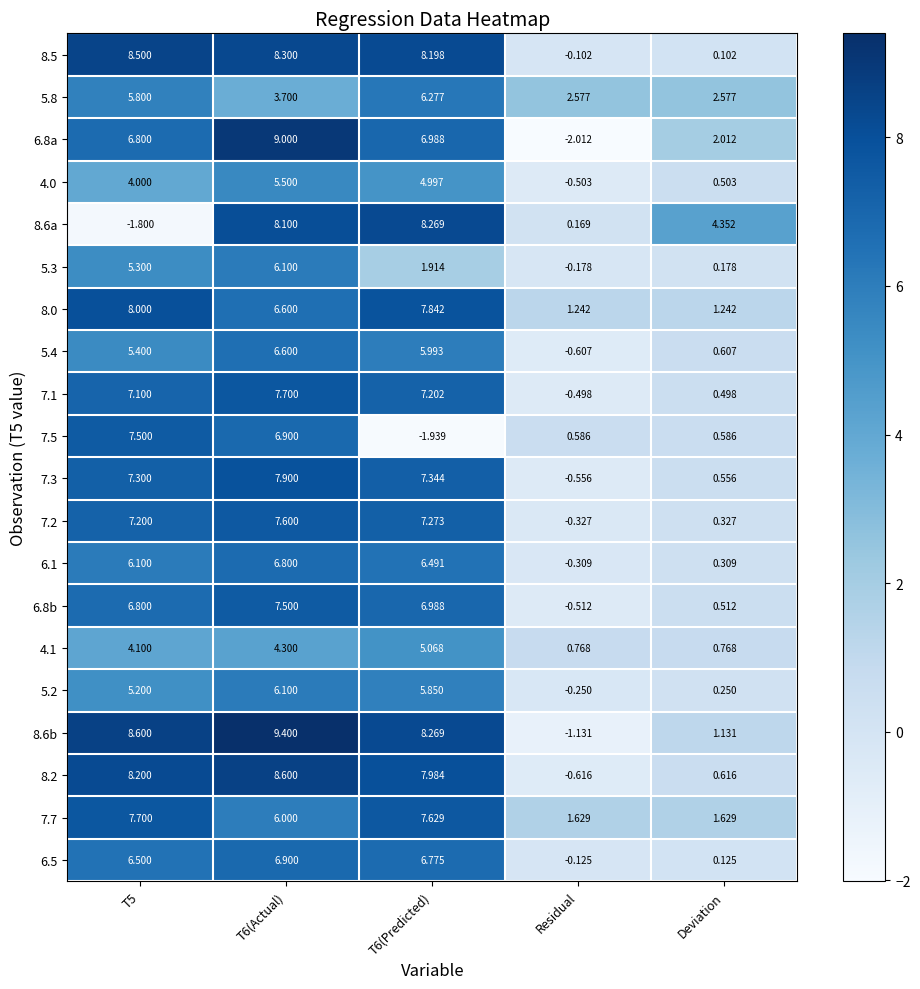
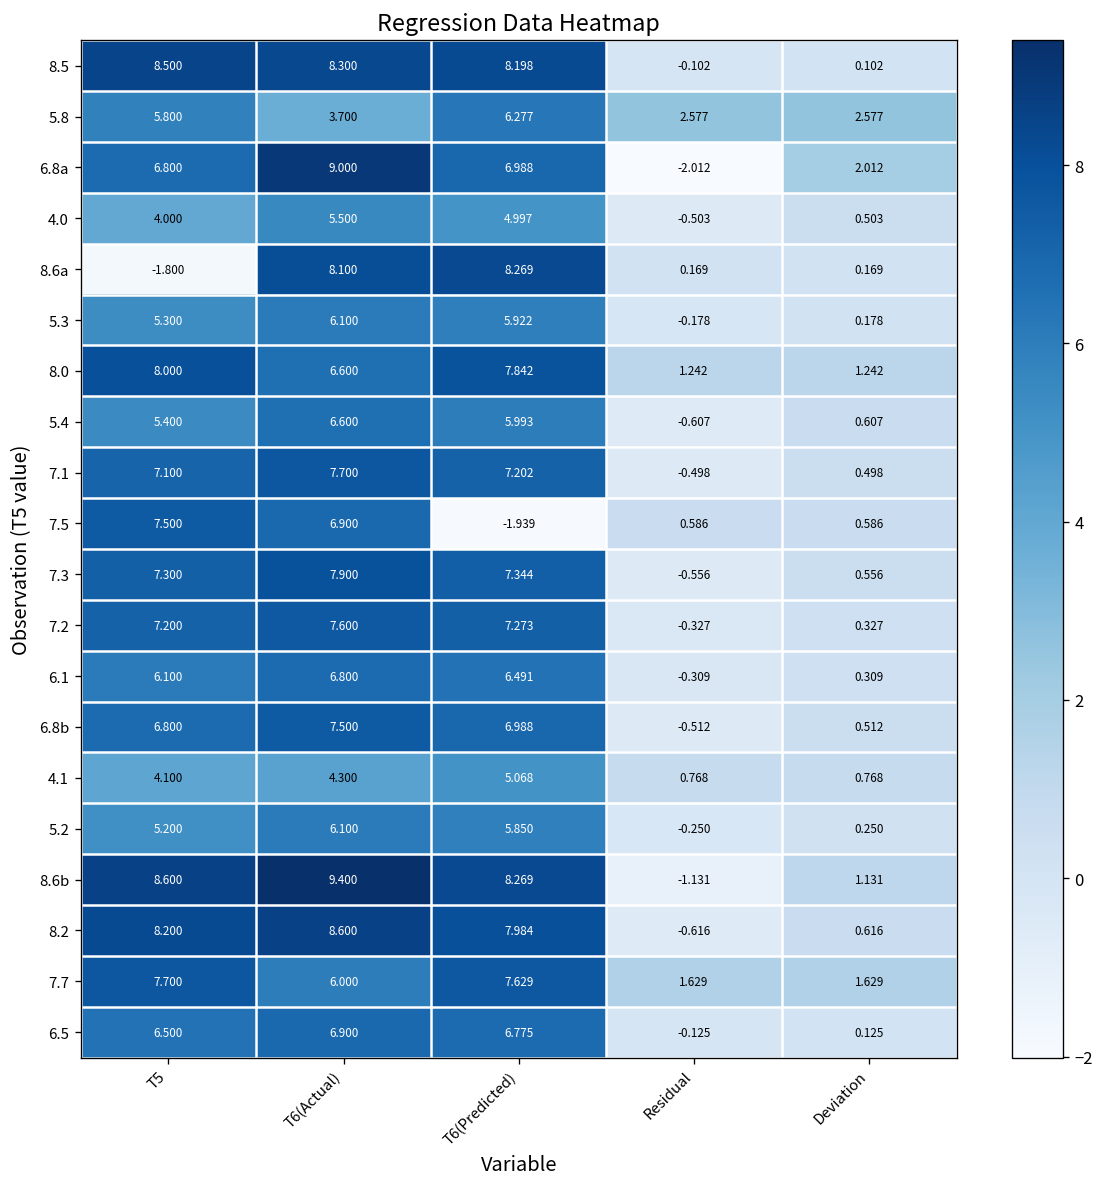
8.6a, Deviation: 4.352 -> 0.169
5.3, T6(Predicted): 1.914 -> 5.922
